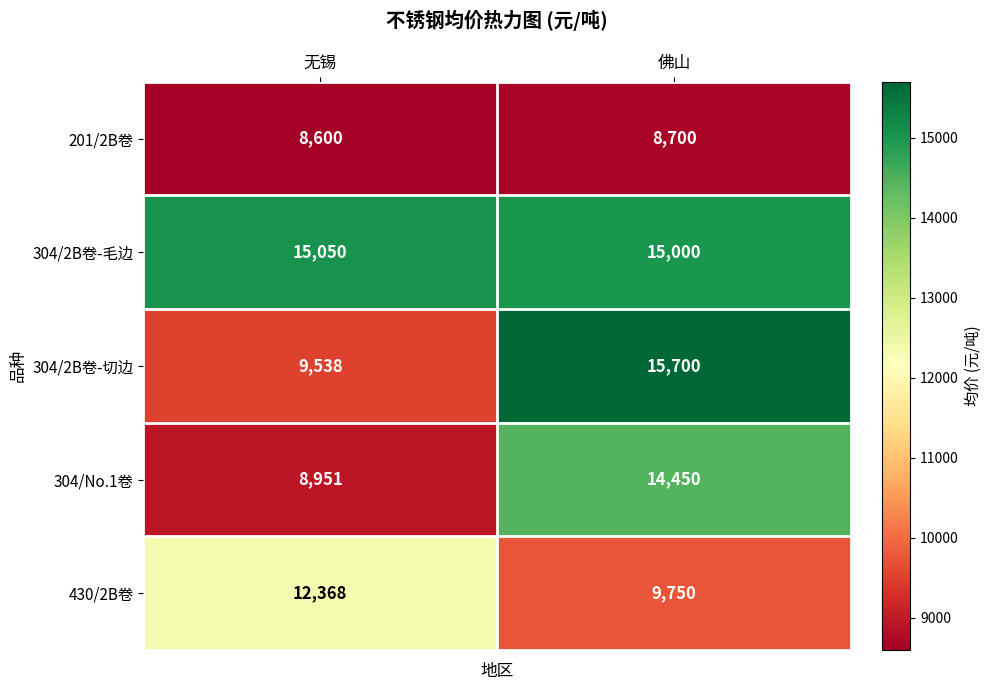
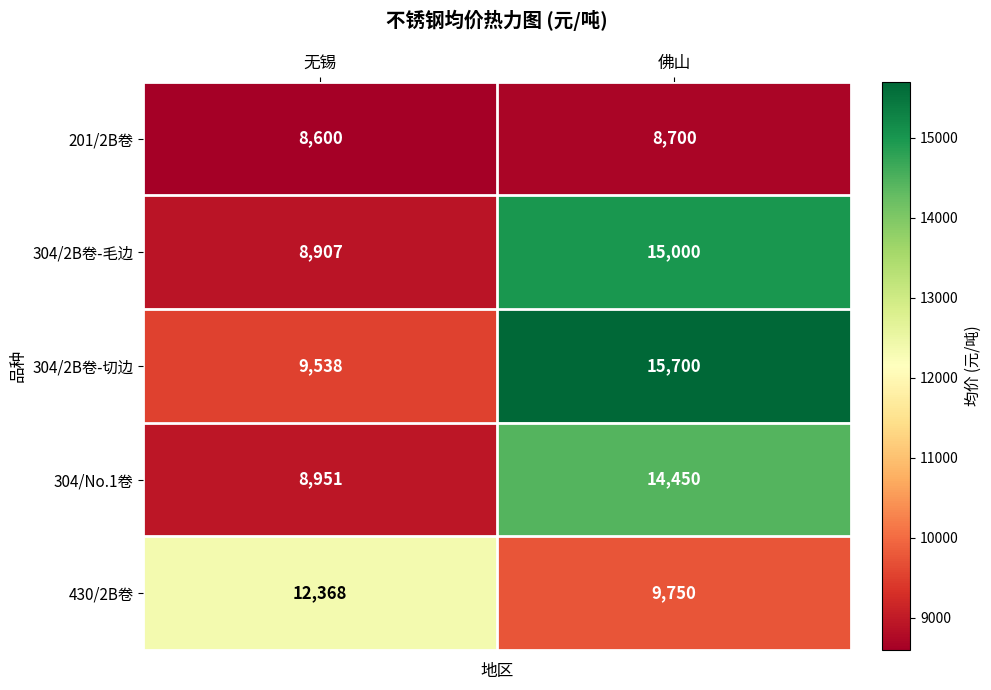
304/2B卷-毛边, 无锡: 15,050 -> 8,907
